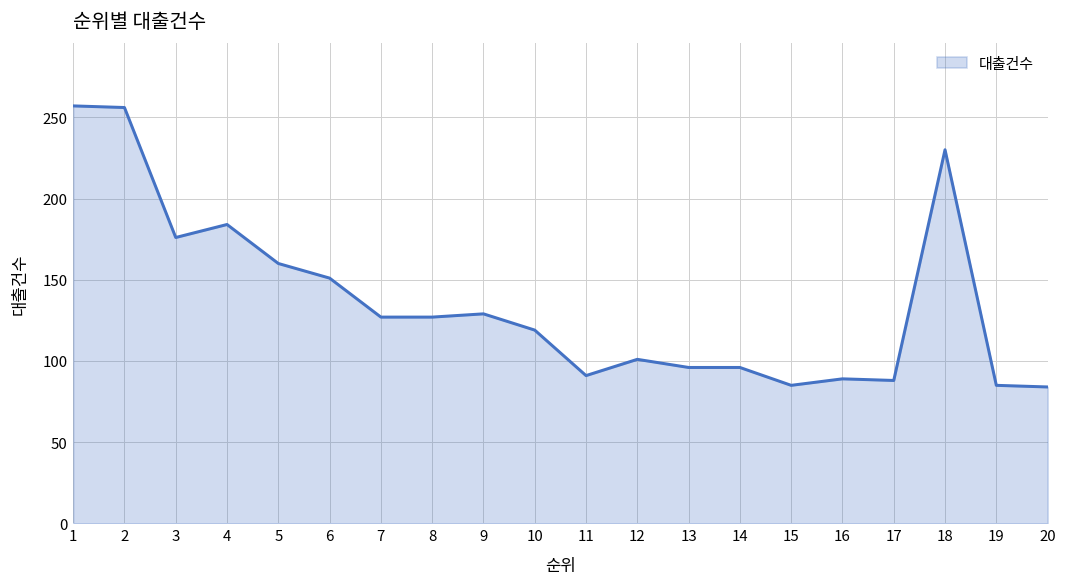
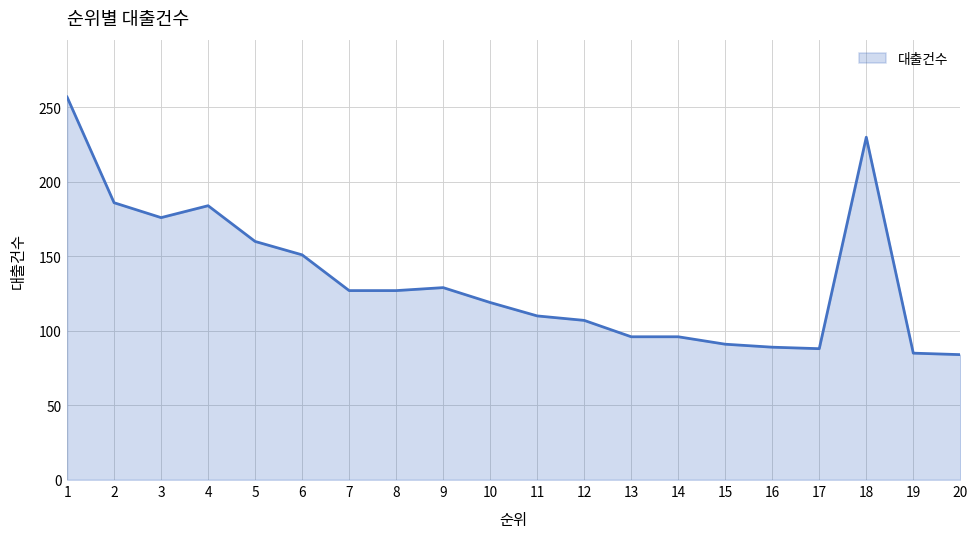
2: 256 -> 186
11: 91 -> 110
12: 101 -> 107
15: 85 -> 91
